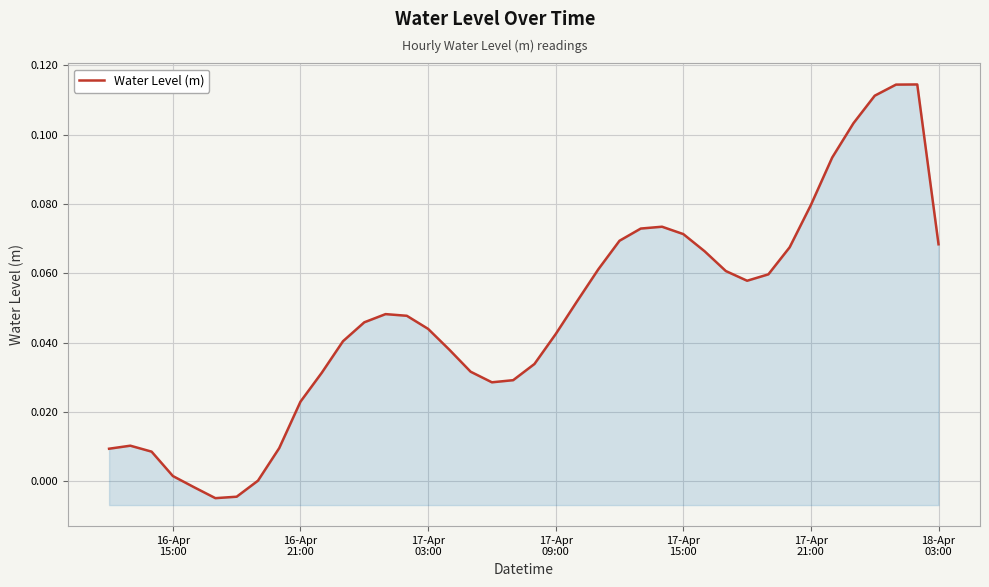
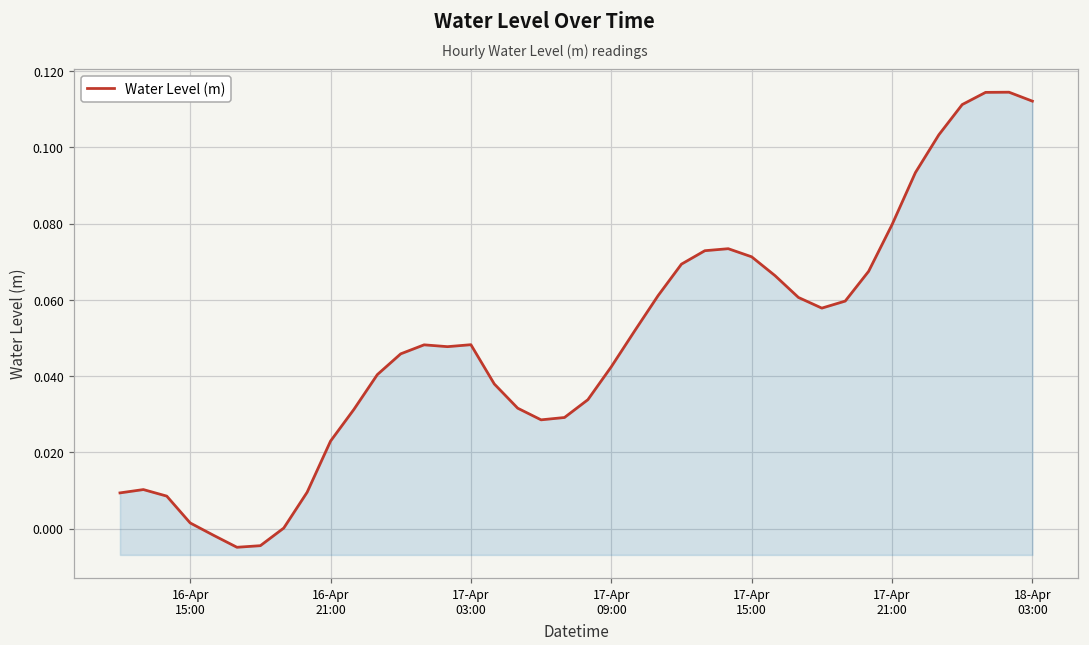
17-Apr 03:00: 0.044 -> 0.048
18-Apr 03:00: 0.068 -> 0.112
